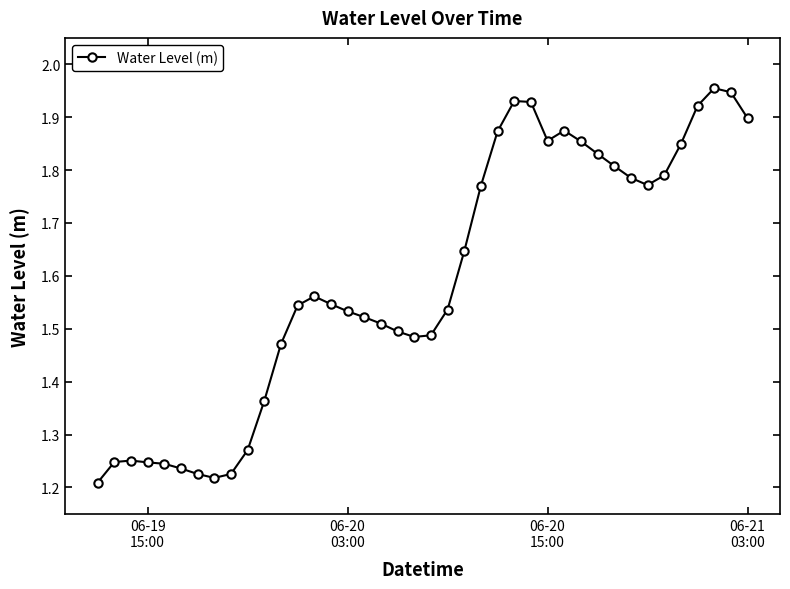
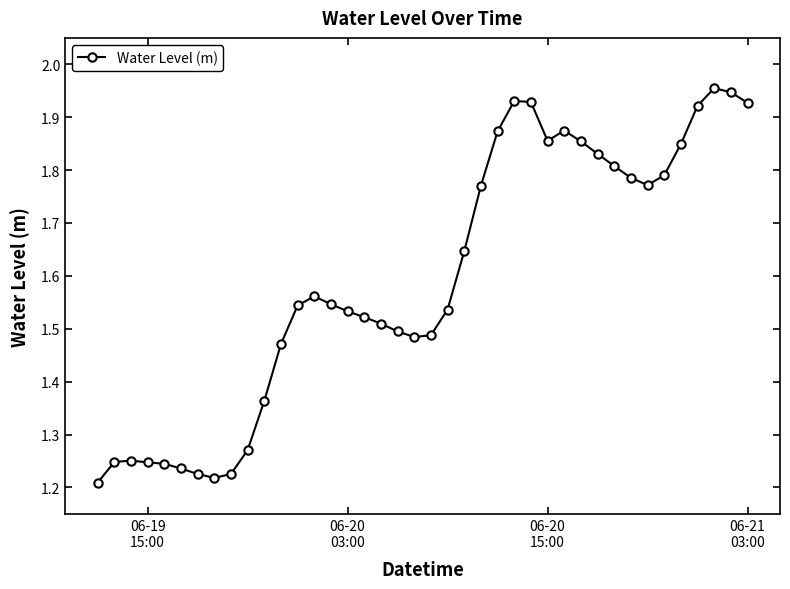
06-21 03:00: 1.90 -> 1.93
